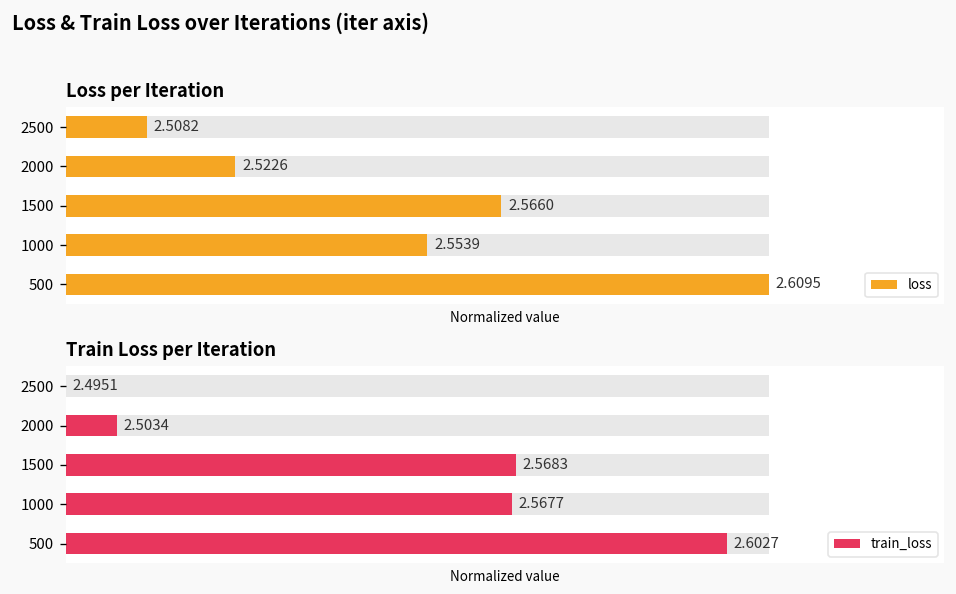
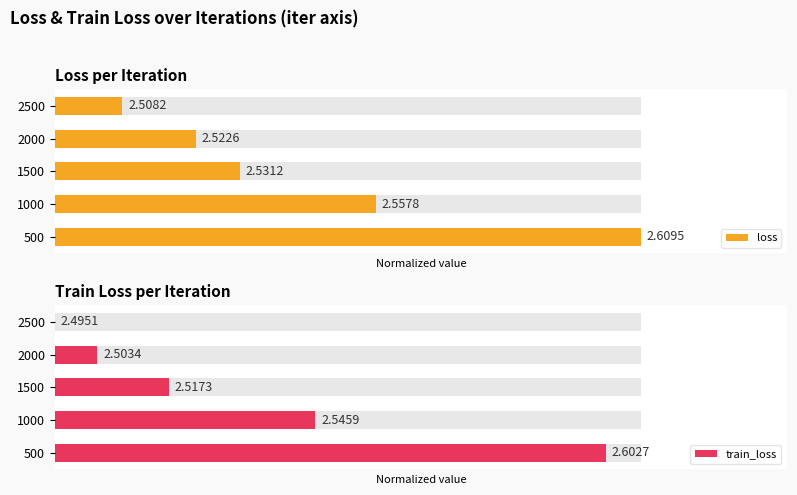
Loss per Iteration, loss, 1500: 2.5660 -> 2.5312
Loss per Iteration, loss, 1000: 2.5539 -> 2.5578
Train Loss per Iteration, train_loss, 1500: 2.5683 -> 2.5173
Train Loss per Iteration, train_loss, 1000: 2.5677 -> 2.5459
